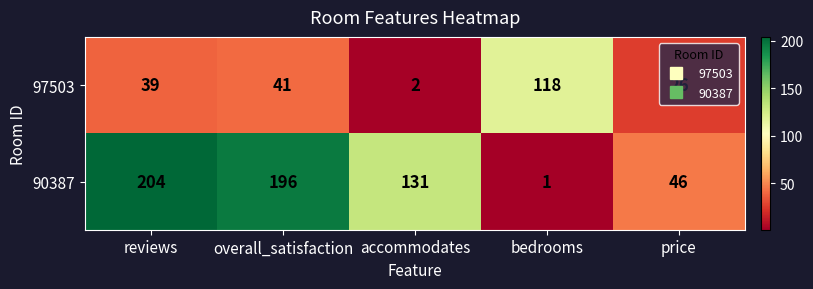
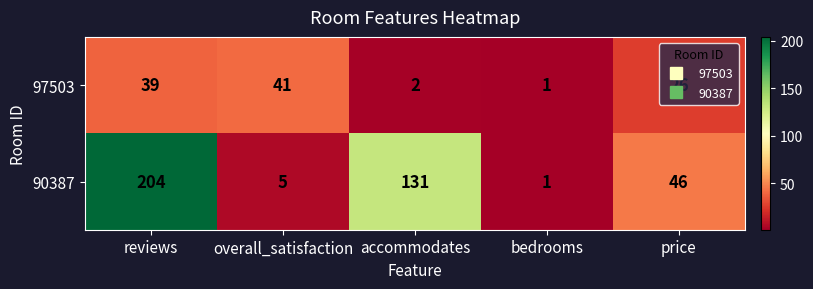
97503, bedrooms: 118 -> 1
90387, overall_satisfaction: 196 -> 5
